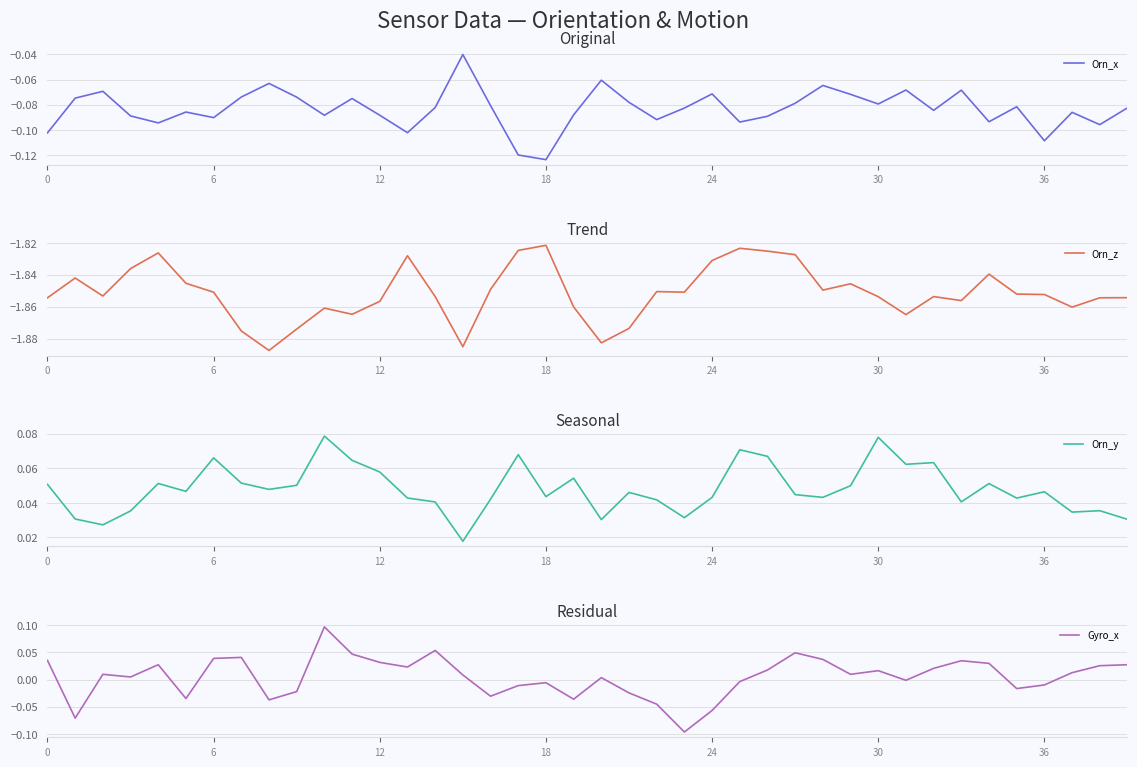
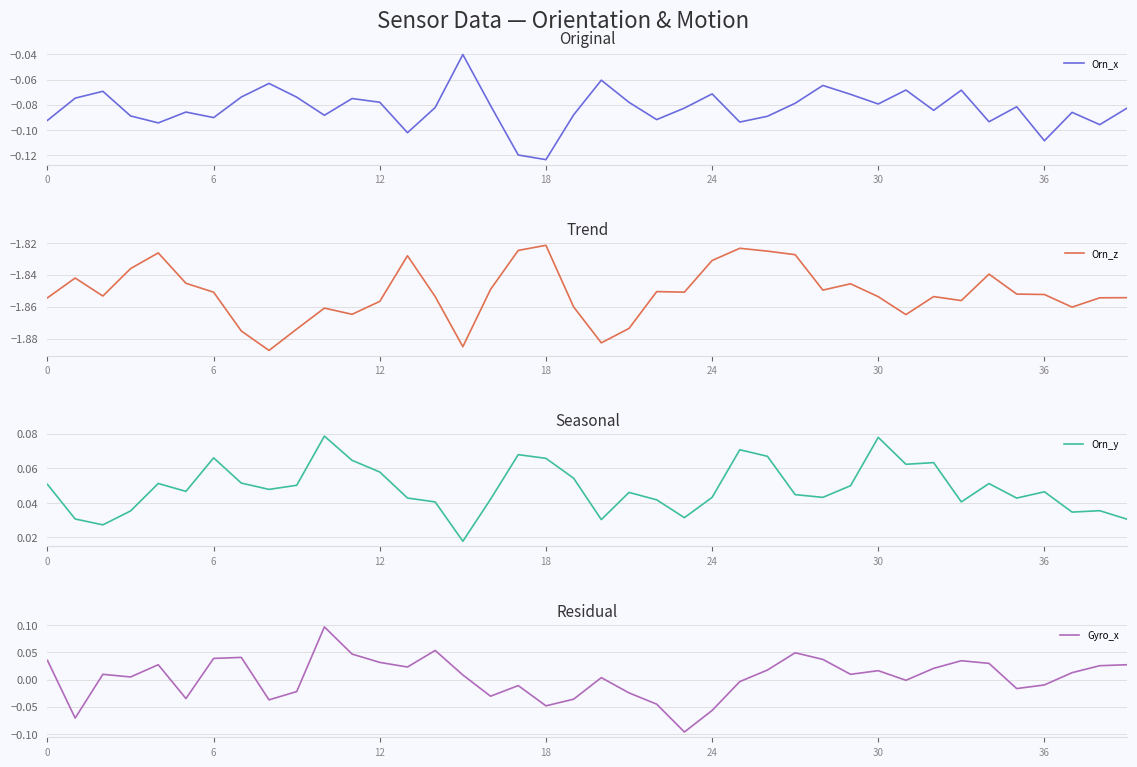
Original, 0: -0.102 -> -0.092
Original, 12: -0.088 -> -0.078
Seasonal, 18: 0.044 -> 0.066
Residual, 18: -0.01 -> -0.05
